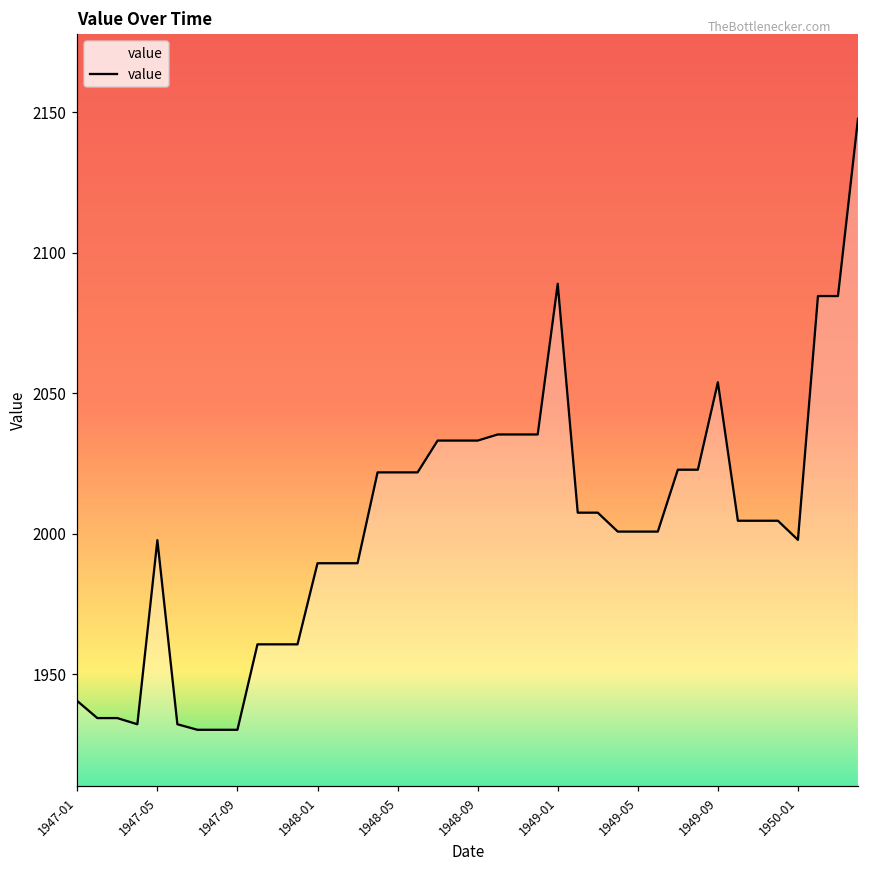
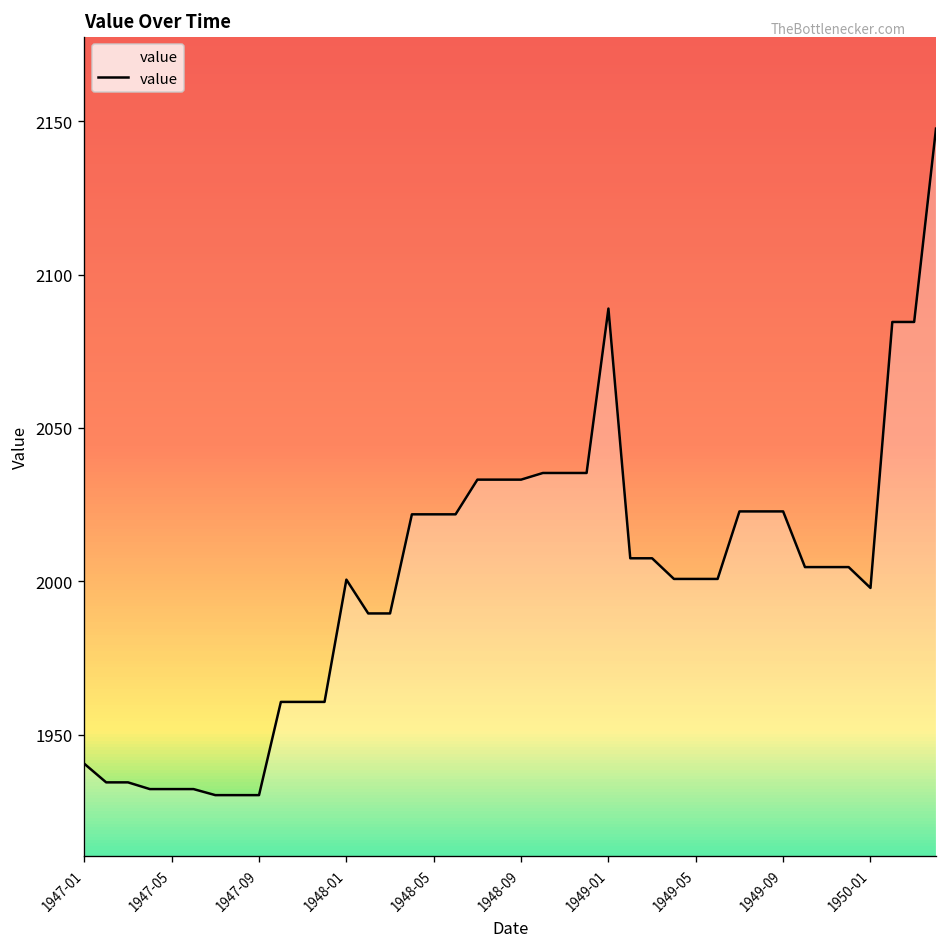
1947-05: 1998 -> 1932
1948-01: 1990 -> 2001
1949-09: 2054 -> 2023
